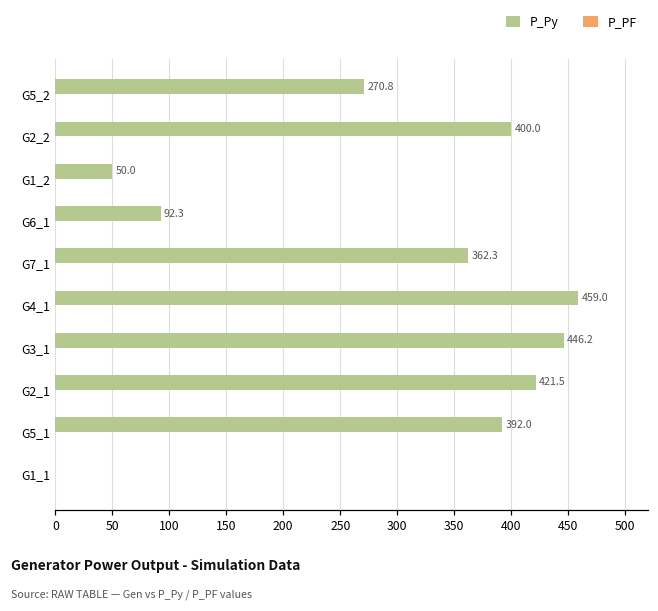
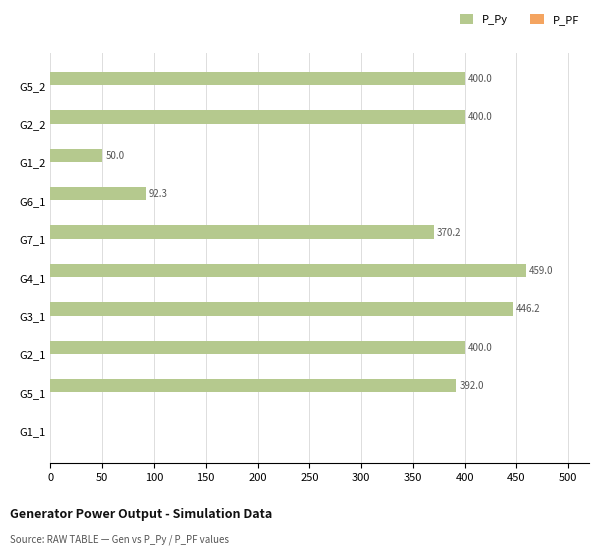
P_Py, G5_2: 270.8 -> 400.0
P_Py, G7_1: 362.3 -> 370.2
P_Py, G2_1: 421.5 -> 400.0
